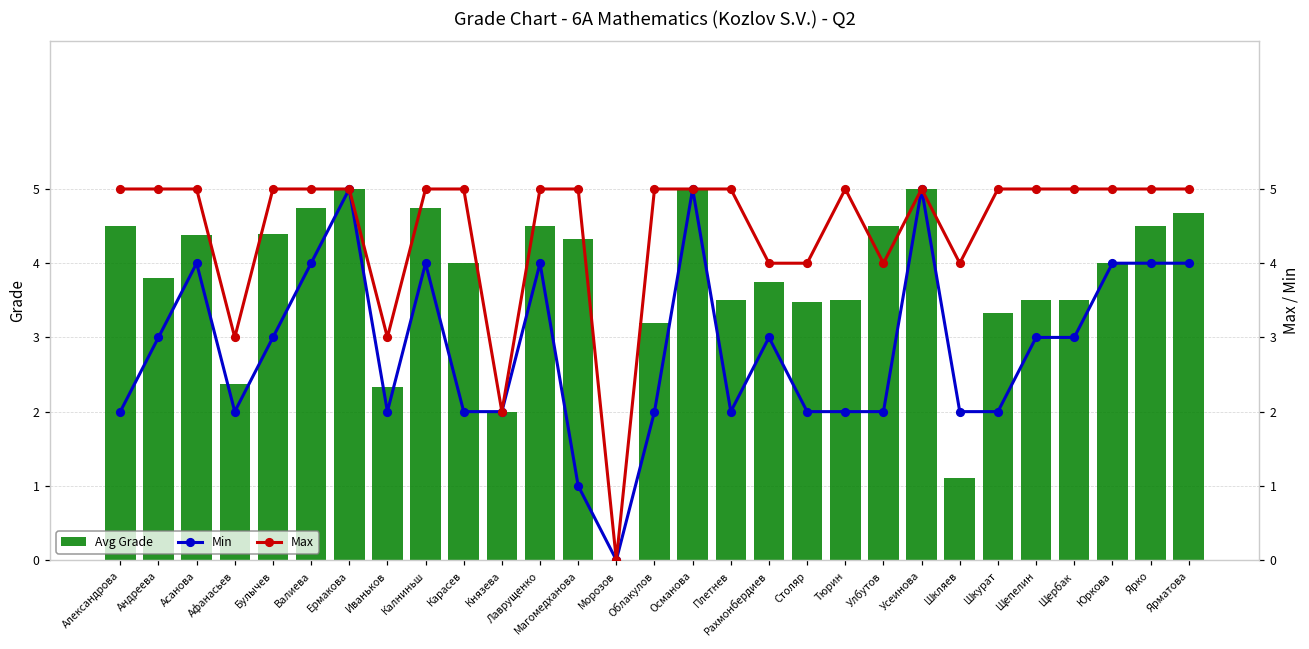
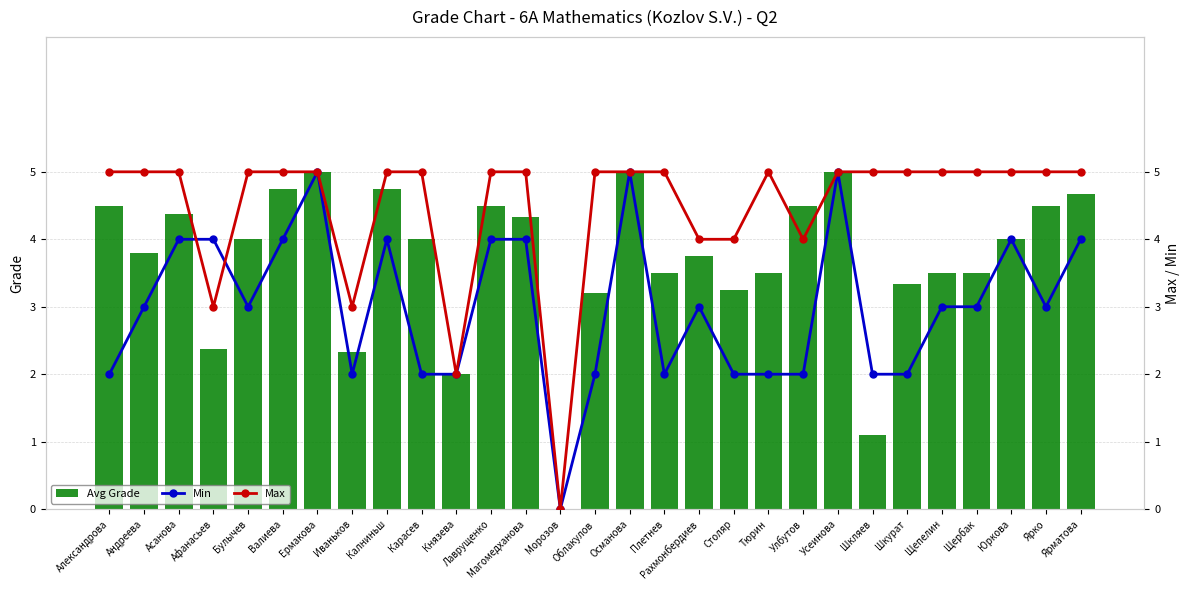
Avg Grade, Булычев: 4.4 -> 4.0
Avg Grade, Столяр: 3.5 -> 3.3
Min, Афанасьев: 2 -> 4
Min, Магомедханова: 1 -> 4
Max, Шкляев: 4 -> 5
Min, Ярко: 4 -> 3
